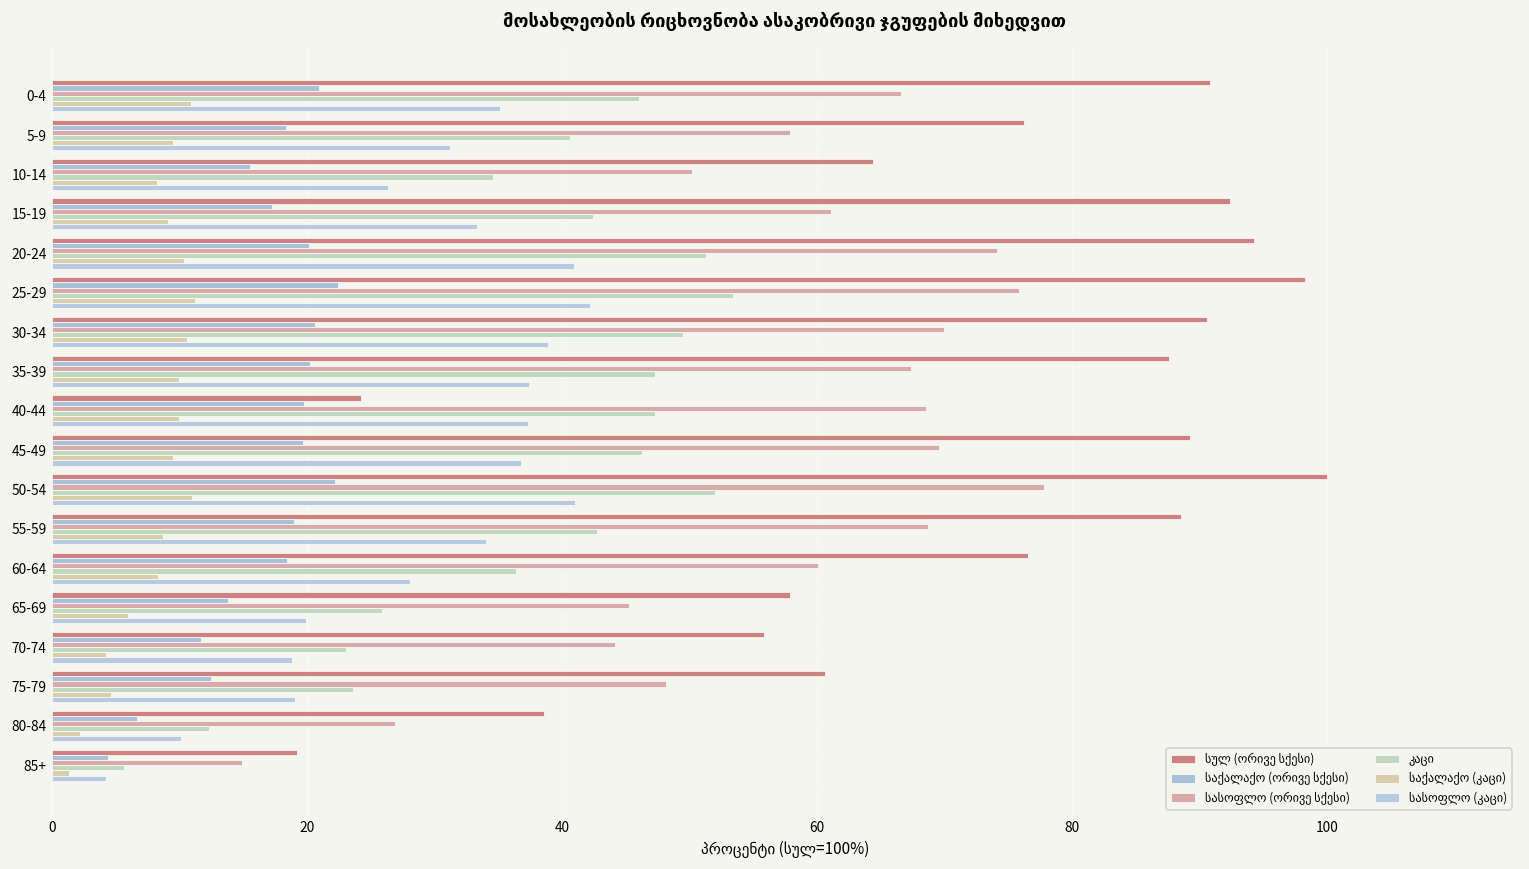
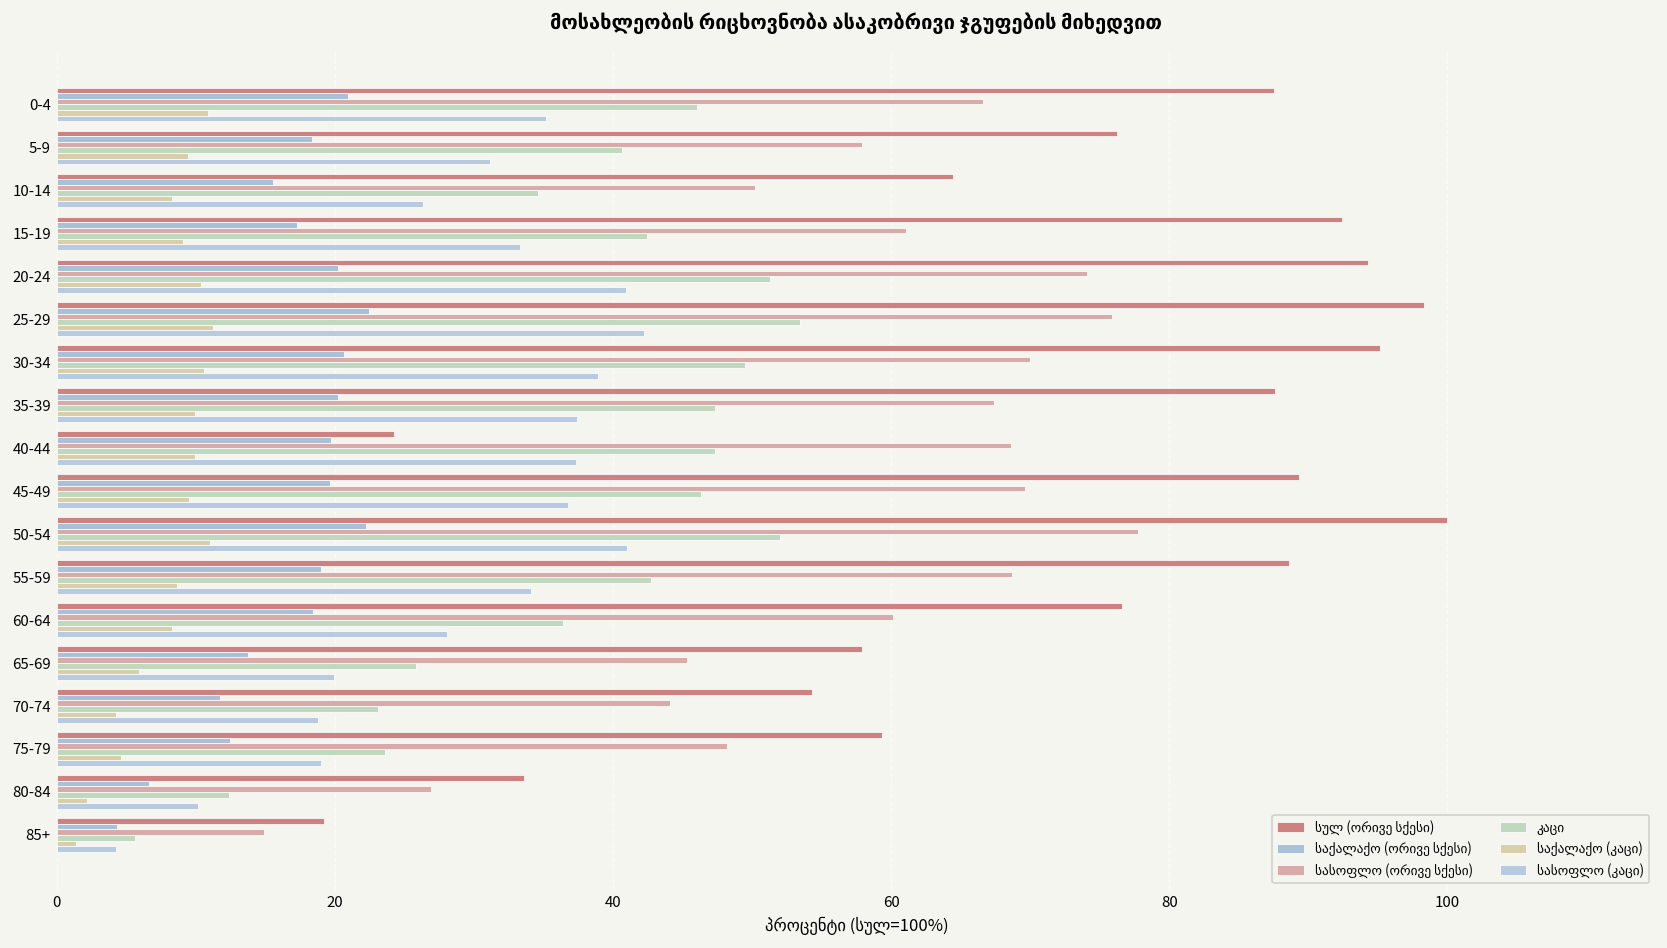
სულ (ორივე სქესი), 0-4: 90.9 -> 87.5
სულ (ორივე სქესი), 30-34: 90.6 -> 95.2
სულ (ორივე სქესი), 70-74: 55.9 -> 54.3
სულ (ორივე სქესი), 75-79: 60.7 -> 59.3
სულ (ორივე სქესი), 80-84: 38.6 -> 33.6
